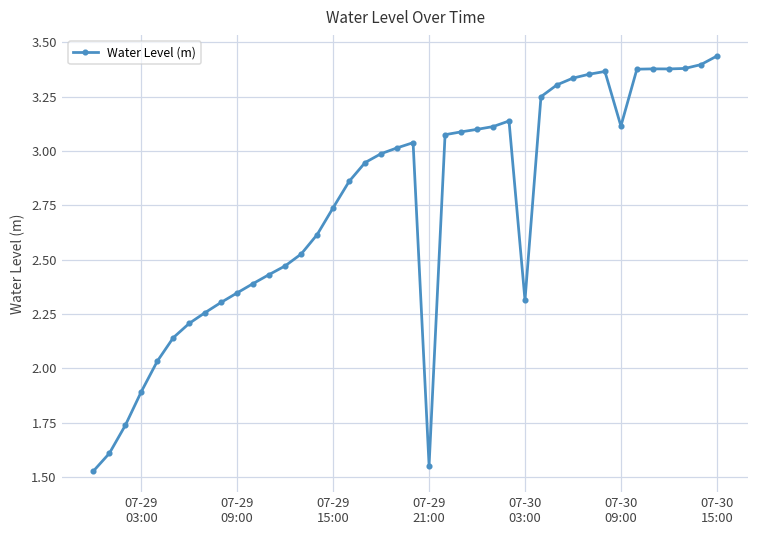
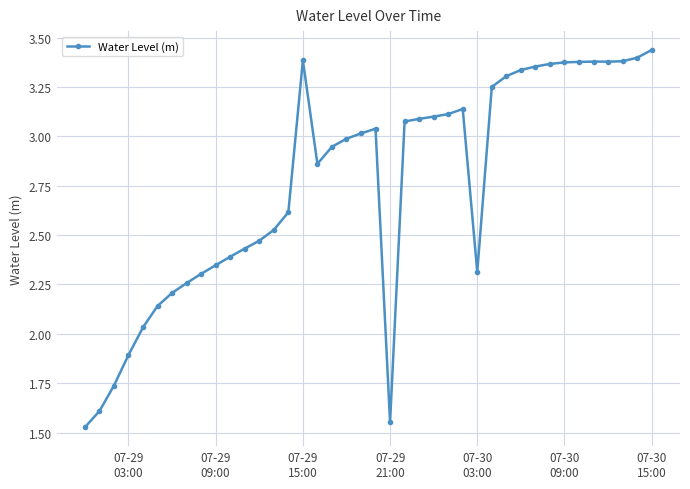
07-29 15:00: 2.74 -> 3.38
07-30 09:00: 3.11 -> 3.37
